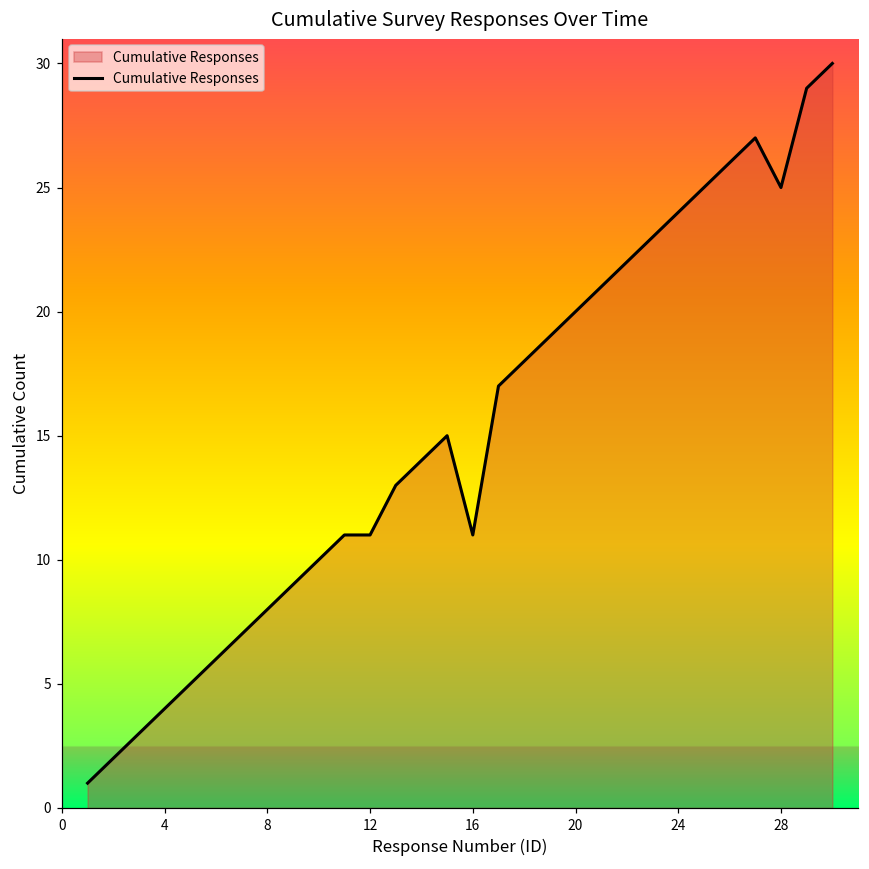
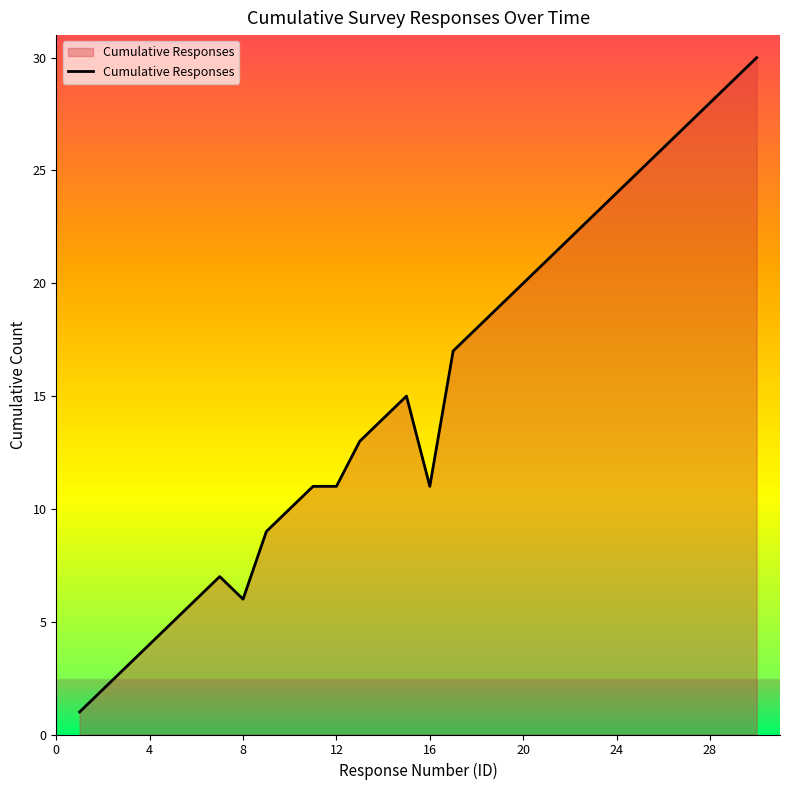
8: 8 -> 6
28: 25 -> 28
